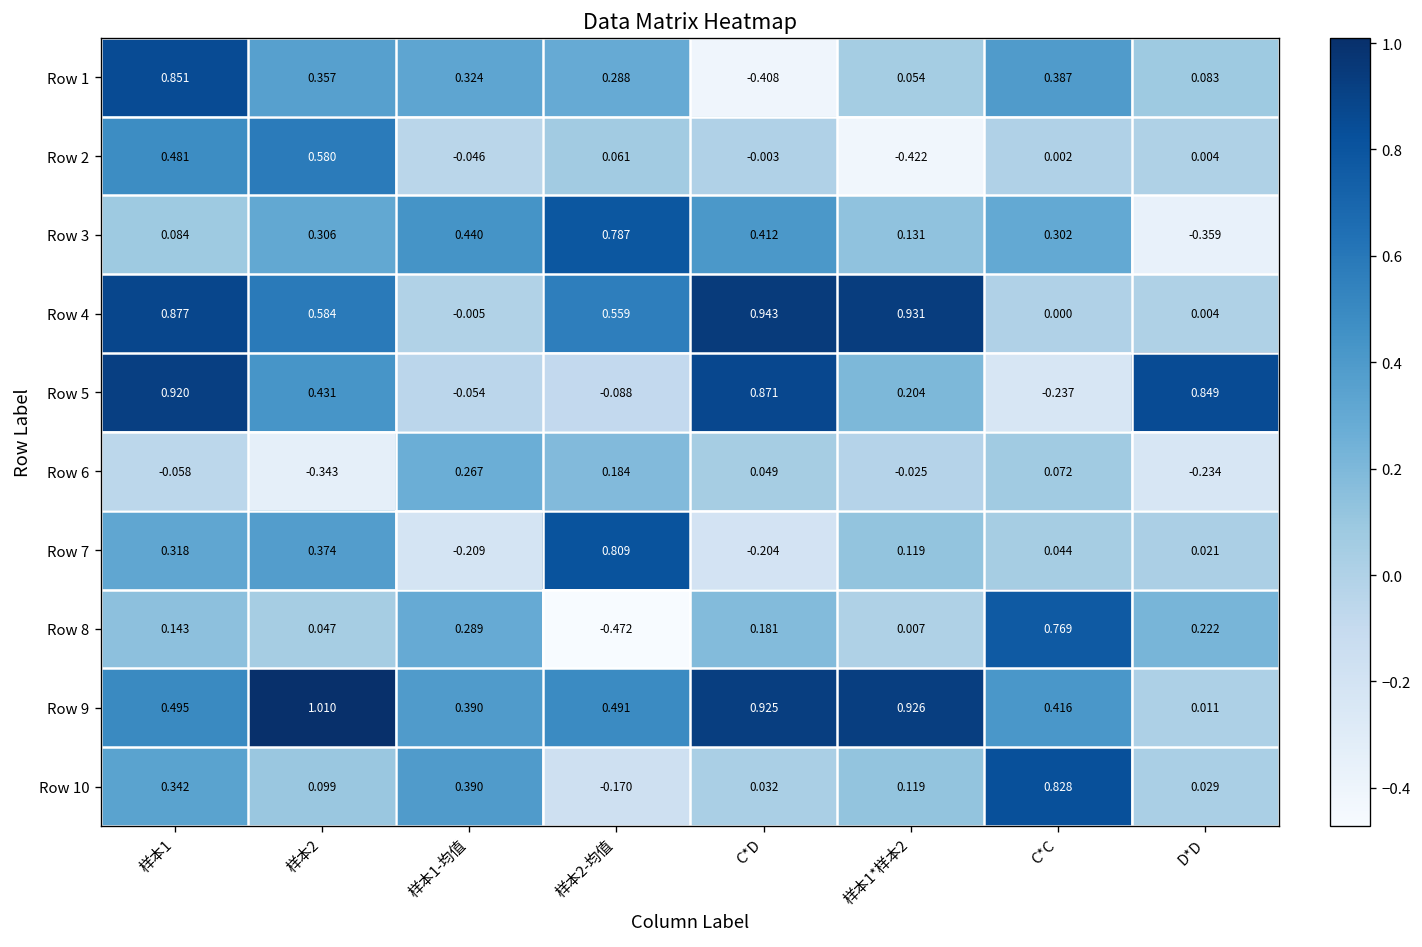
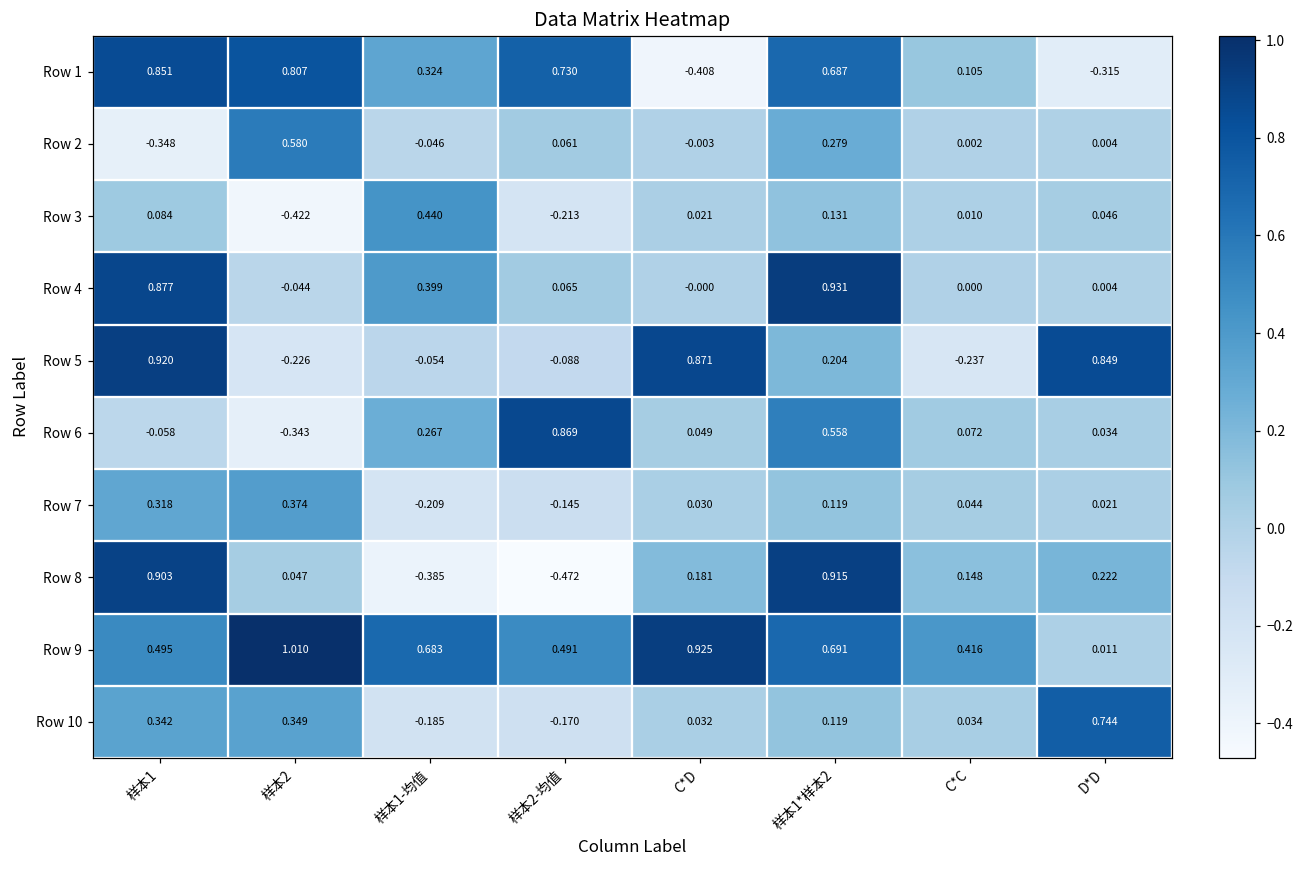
Row 1, 样本2: 0.357 -> 0.807
Row 1, 样本2-均值: 0.288 -> 0.730
Row 1, 样本1*样本2: 0.054 -> 0.687
Row 1, C*C: 0.387 -> 0.105
Row 1, D*D: 0.083 -> -0.315
Row 2, 样本1: 0.481 -> -0.348
Row 2, 样本1*样本2: -0.422 -> 0.279
Row 3, 样本2: 0.306 -> -0.422
Row 3, 样本2-均值: 0.787 -> -0.213
Row 3, C*D: 0.412 -> 0.021
Row 3, C*C: 0.302 -> 0.010
Row 3, D*D: -0.359 -> 0.046
Row 4, 样本2: 0.584 -> -0.044
Row 4, 样本1-均值: -0.005 -> 0.399
Row 4, 样本2-均值: 0.559 -> 0.065
Row 4, C*D: 0.943 -> -0.000
Row 5, 样本2: 0.431 -> -0.226
Row 6, 样本2-均值: 0.184 -> 0.869
Row 6, 样本1*样本2: -0.025 -> 0.558
Row 6, D*D: -0.234 -> 0.034
Row 7, 样本2-均值: 0.809 -> -0.145
Row 7, C*D: -0.204 -> 0.030
Row 8, 样本1: 0.143 -> 0.903
Row 8, 样本1-均值: 0.289 -> -0.385
Row 8, 样本1*样本2: 0.007 -> 0.915
Row 8, C*C: 0.769 -> 0.148
Row 9, 样本1-均值: 0.390 -> 0.683
Row 9, 样本1*样本2: 0.926 -> 0.691
Row 10, 样本2: 0.099 -> 0.349
Row 10, 样本1-均值: 0.390 -> -0.185
Row 10, C*C: 0.828 -> 0.034
Row 10, D*D: 0.029 -> 0.744
